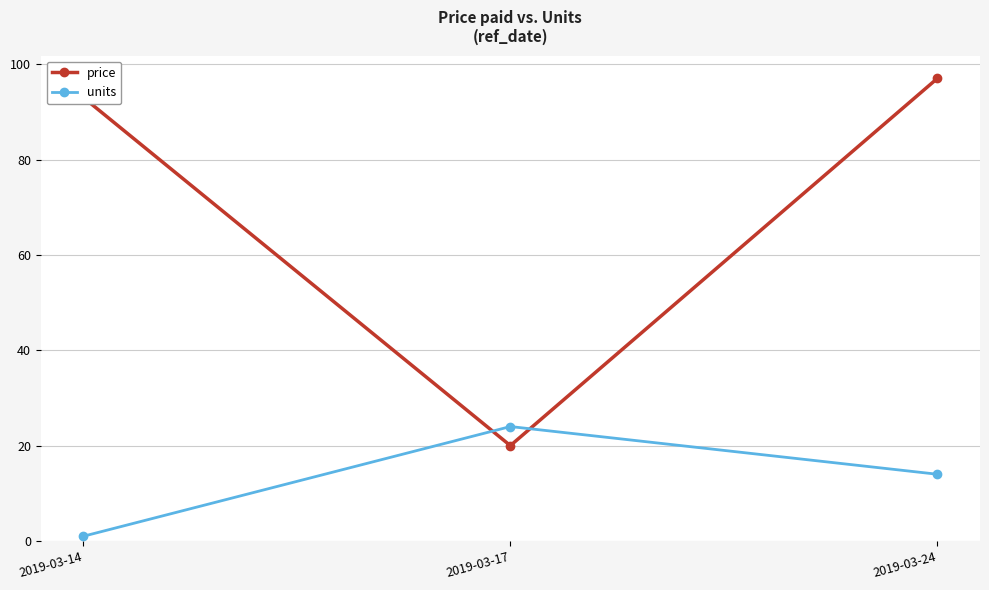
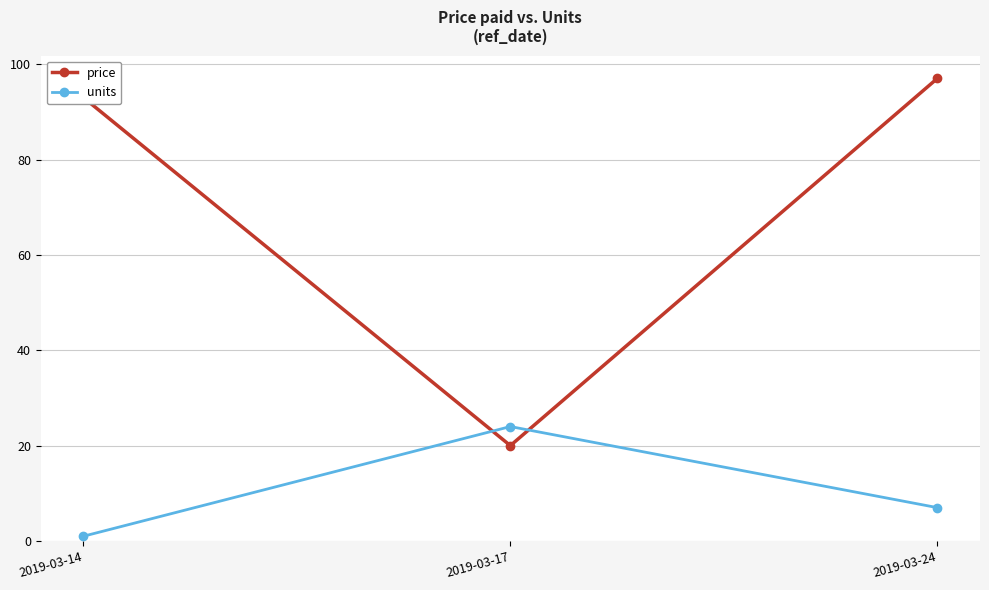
units, 2019-03-24: 14 -> 7
